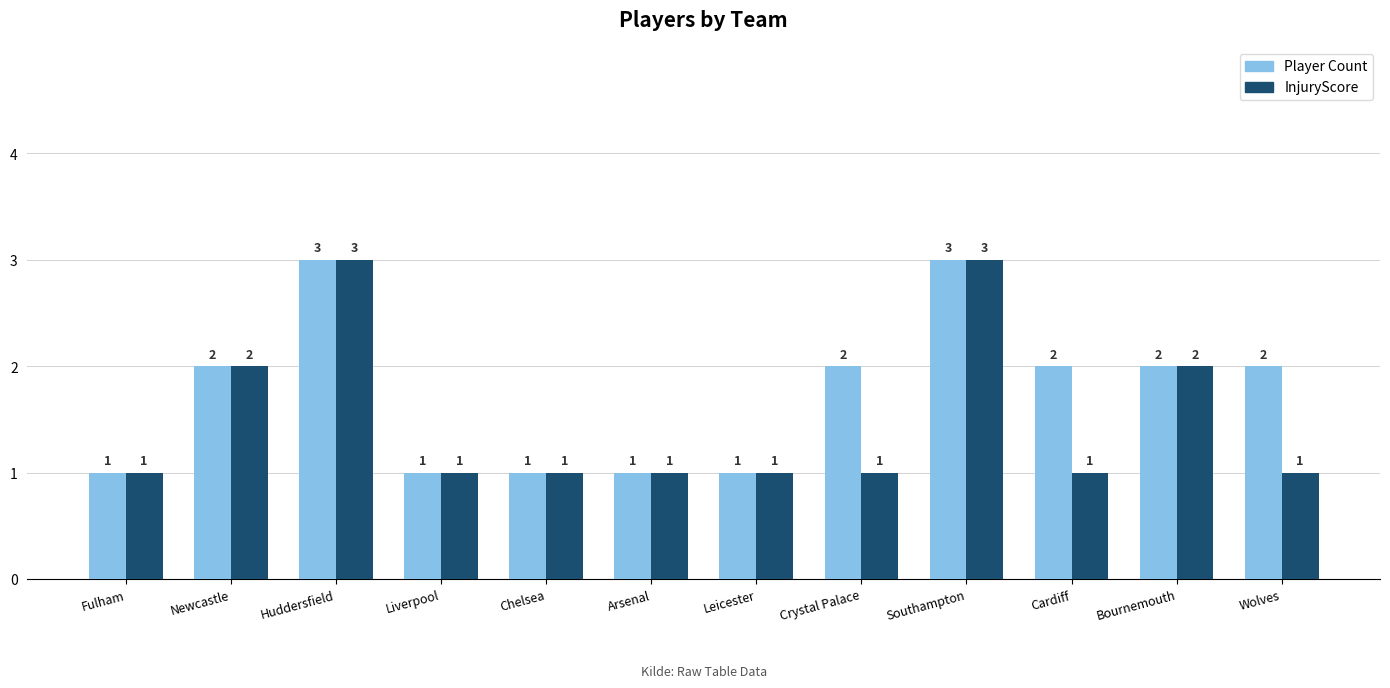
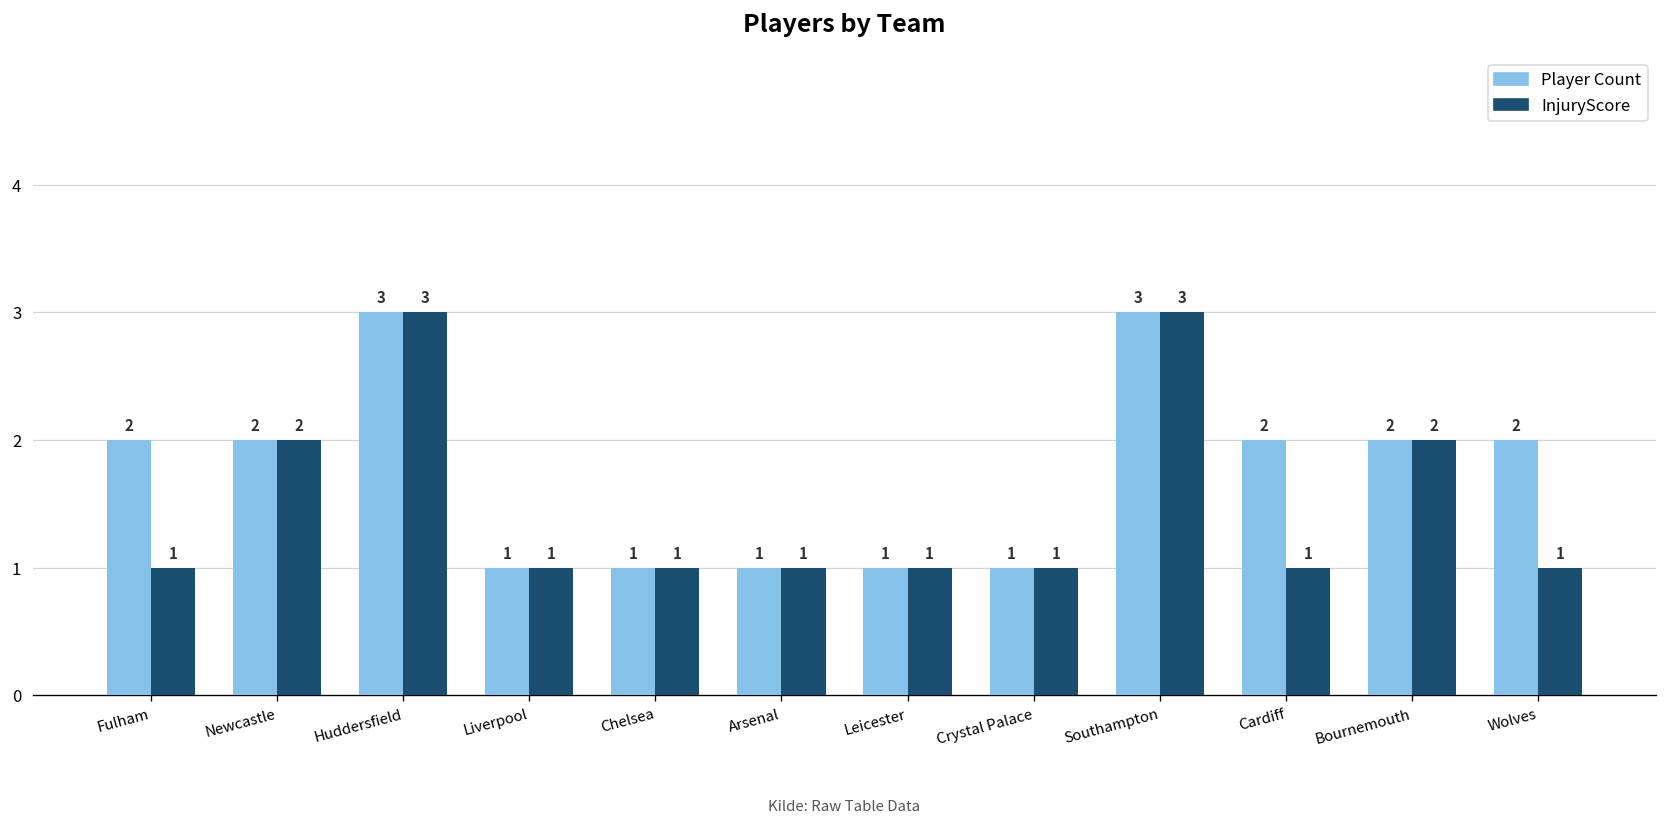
Player Count, Fulham: 1 -> 2
Player Count, Crystal Palace: 2 -> 1
